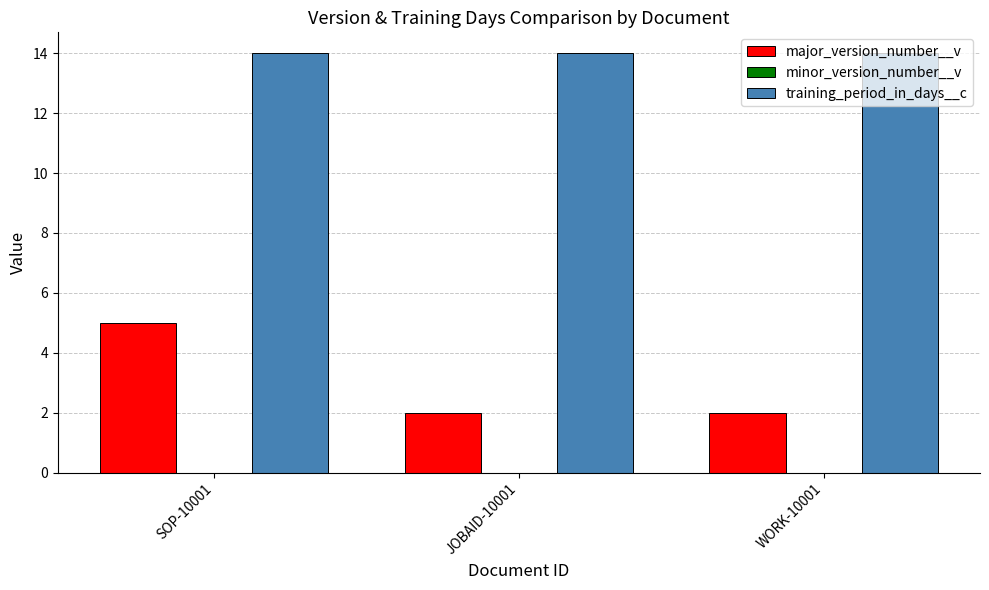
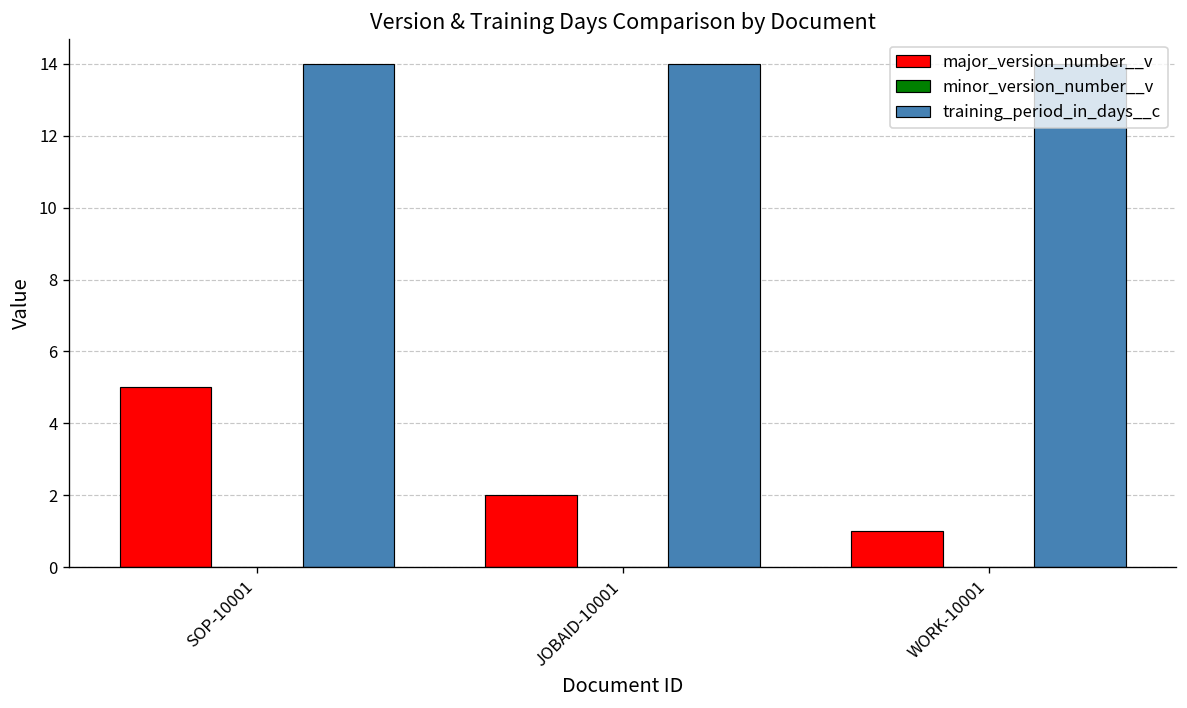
major_version_number__v, WORK-10001: 2 -> 1
